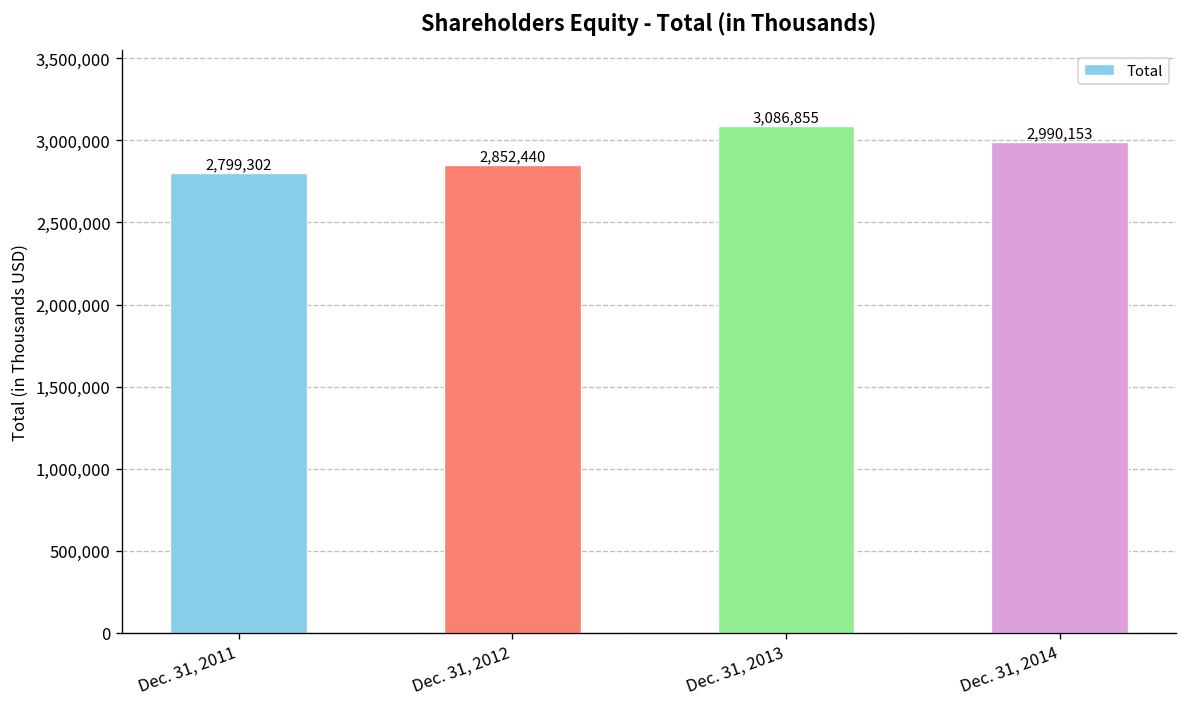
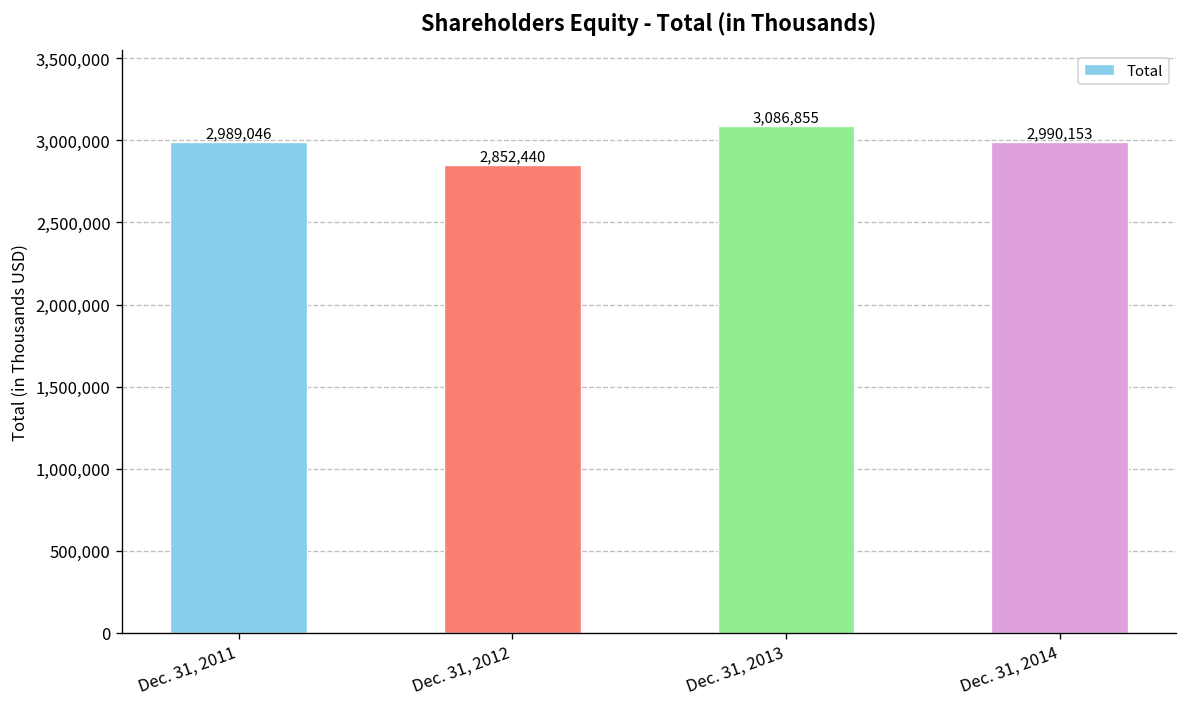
Dec. 31, 2011: 2,799,302 -> 2,989,046
